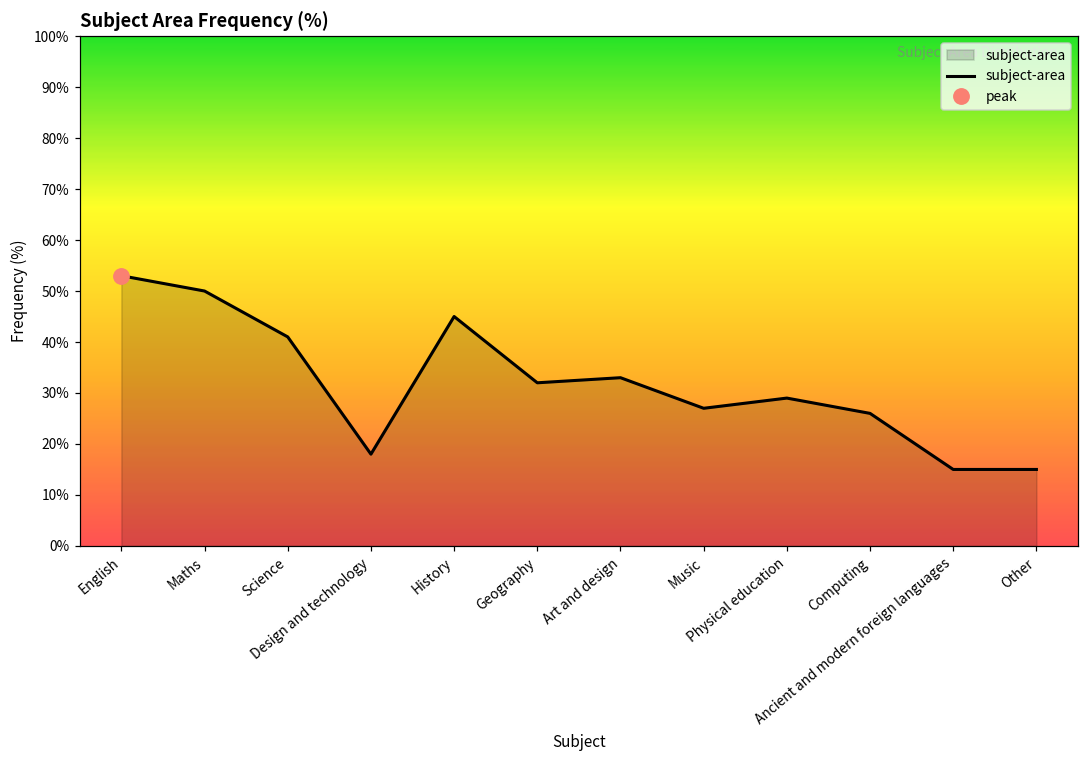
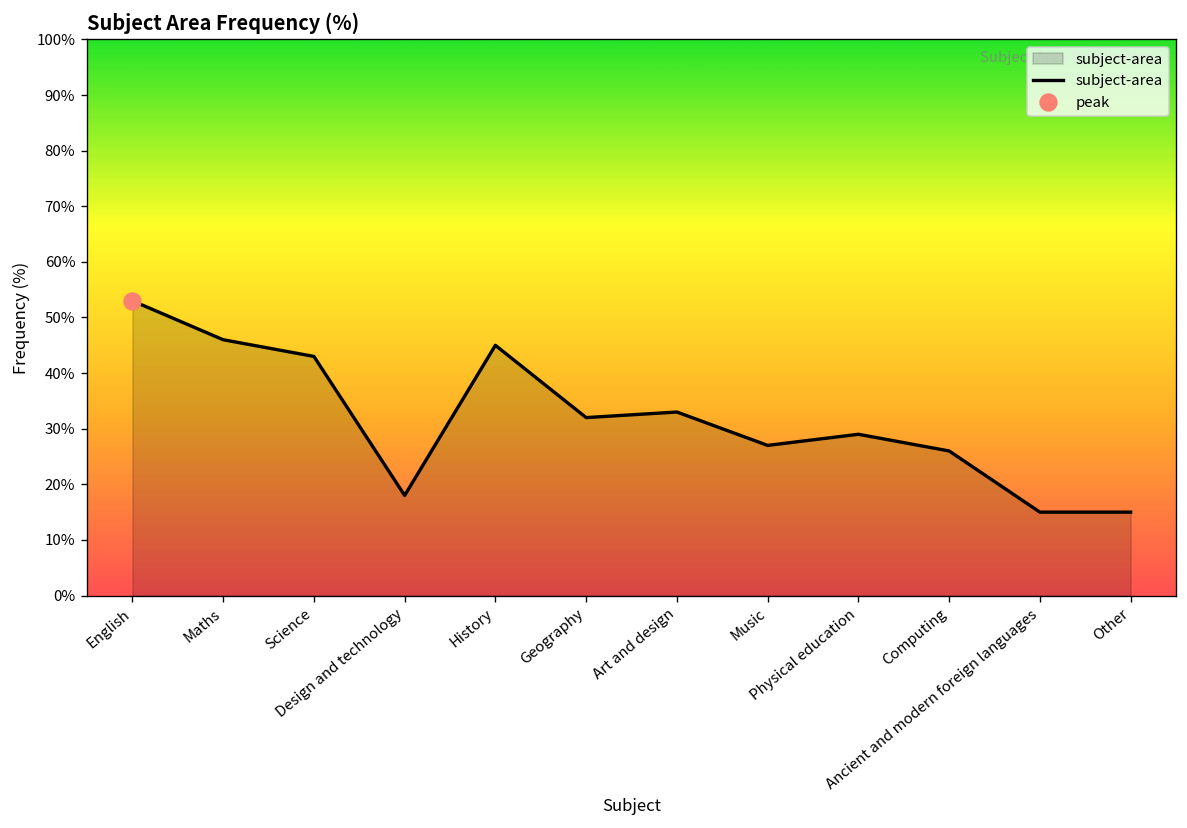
subject-area, Maths: 50% -> 46%
subject-area, Science: 41% -> 43%
